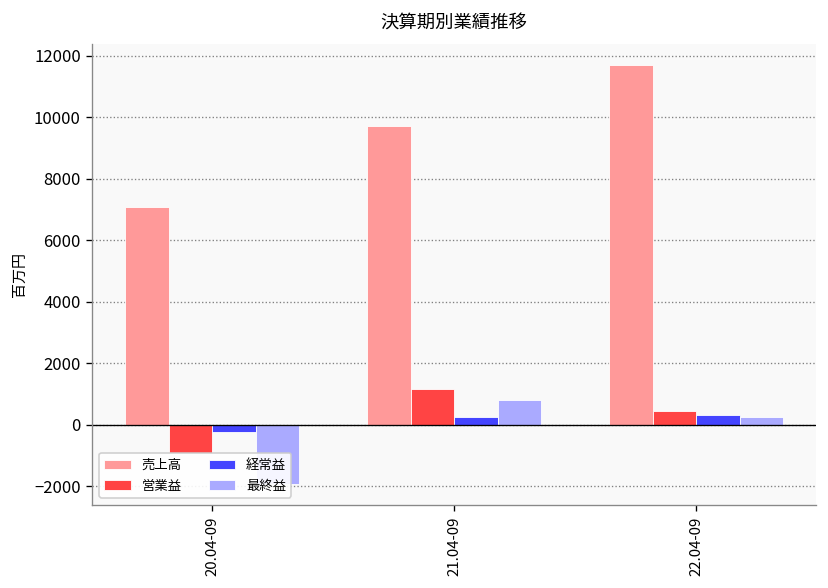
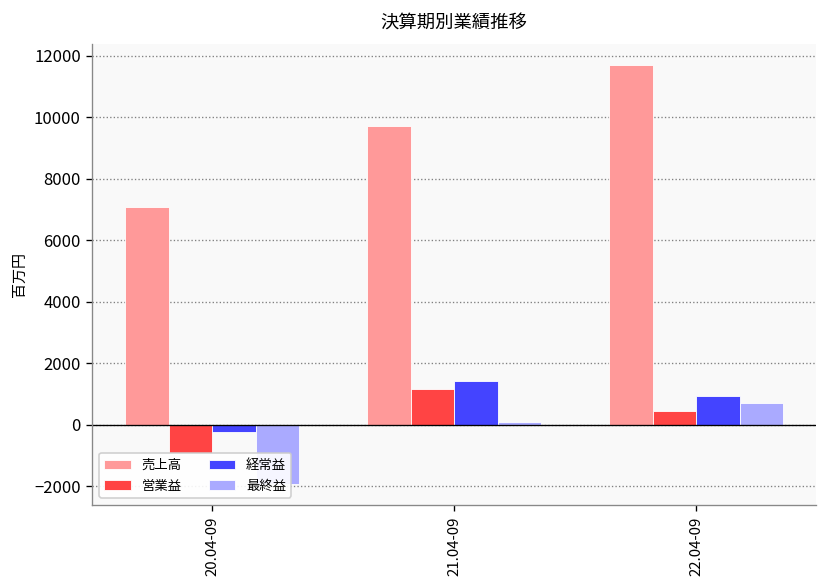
経常益, 21.04-09: 200 -> 1400
最終益, 21.04-09: 800 -> 100
経常益, 22.04-09: 300 -> 900
最終益, 22.04-09: 300 -> 700
